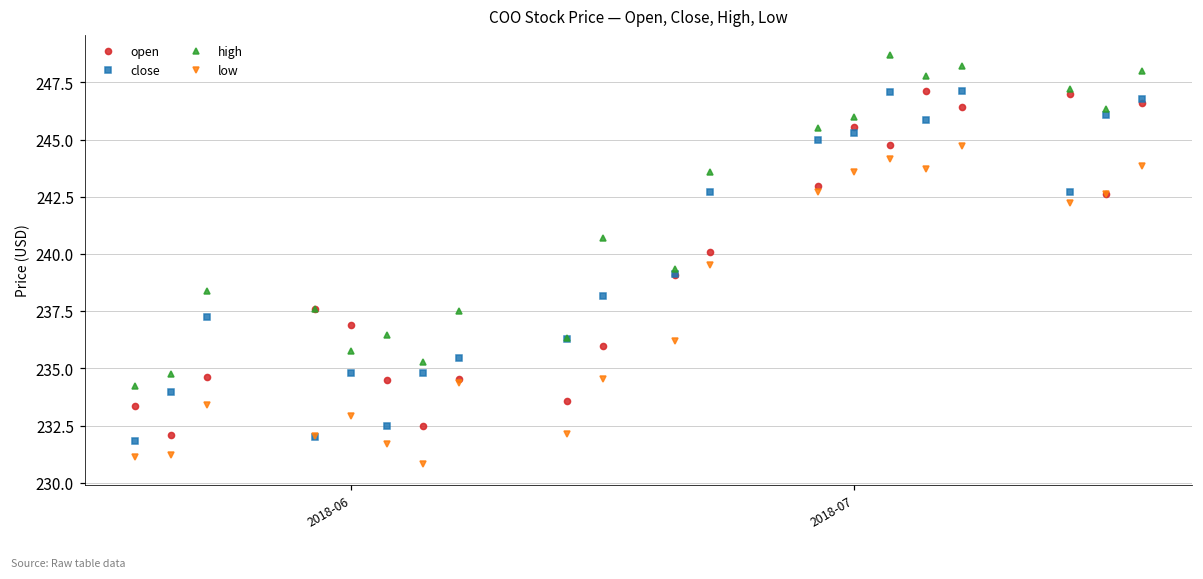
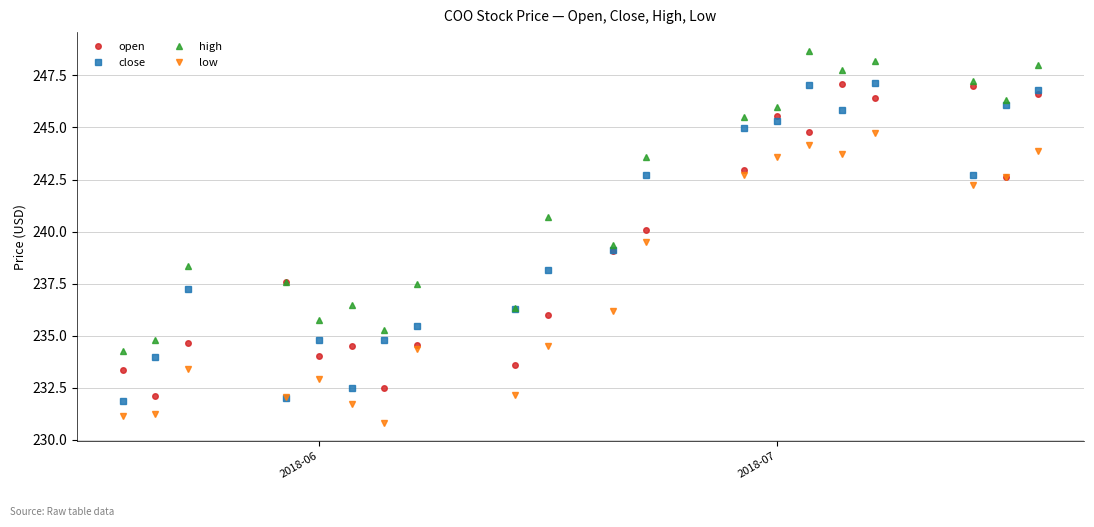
open, 2018-06: 236.9 -> 234.0
